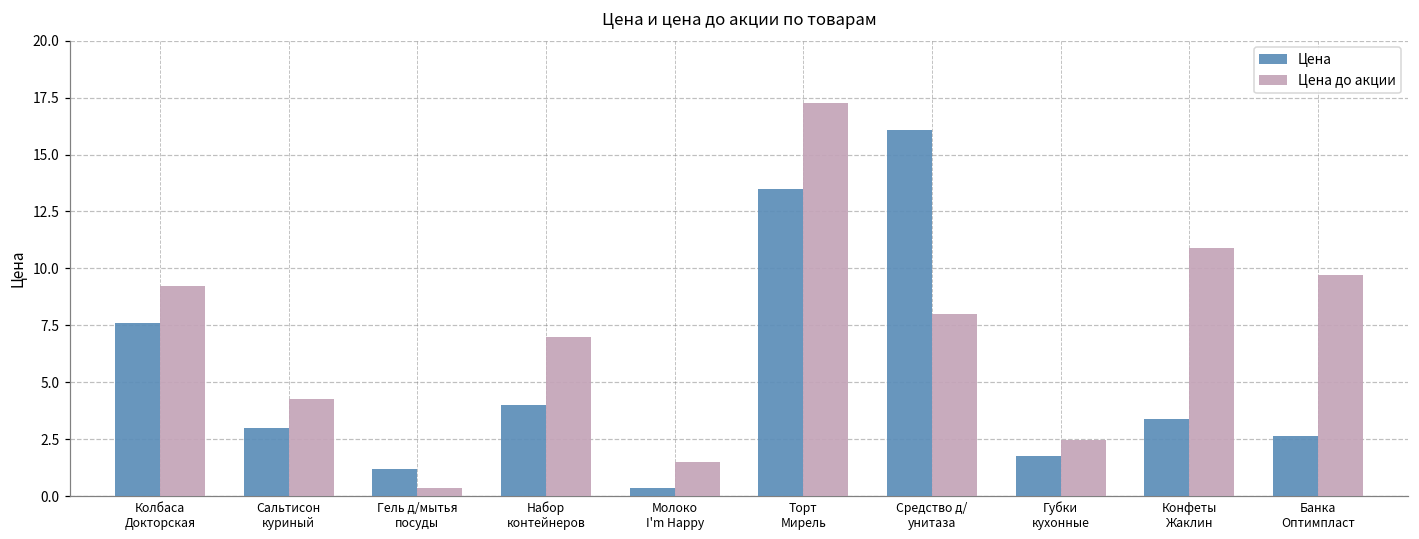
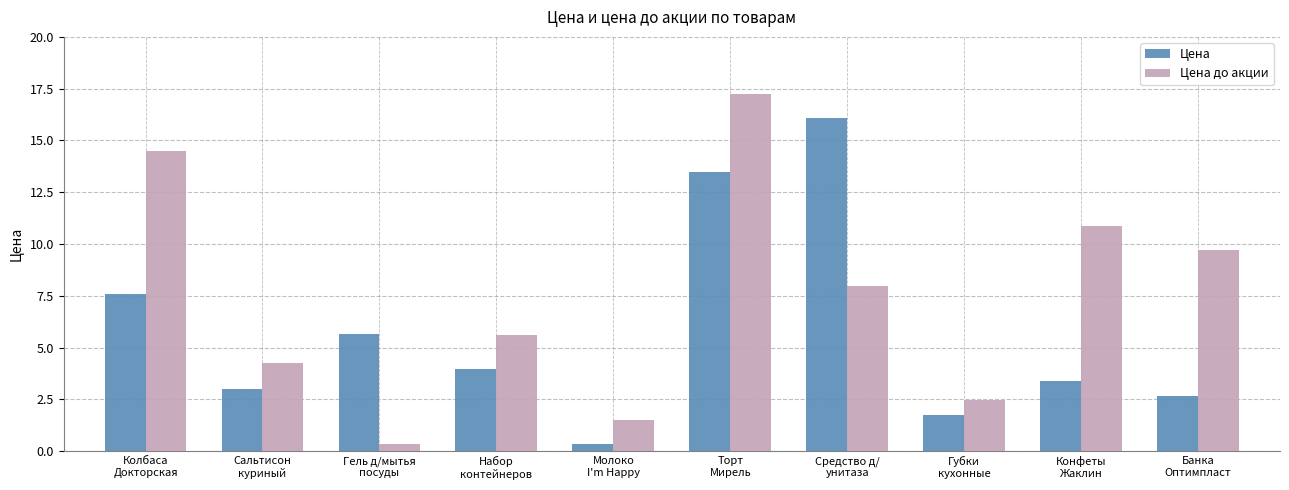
Цена до акции, Колбаса Докторская: 9.3 -> 14.5
Цена, Гель д/мытья посуды: 1.2 -> 5.7
Цена до акции, Набор контейнеров: 7.0 -> 5.6
